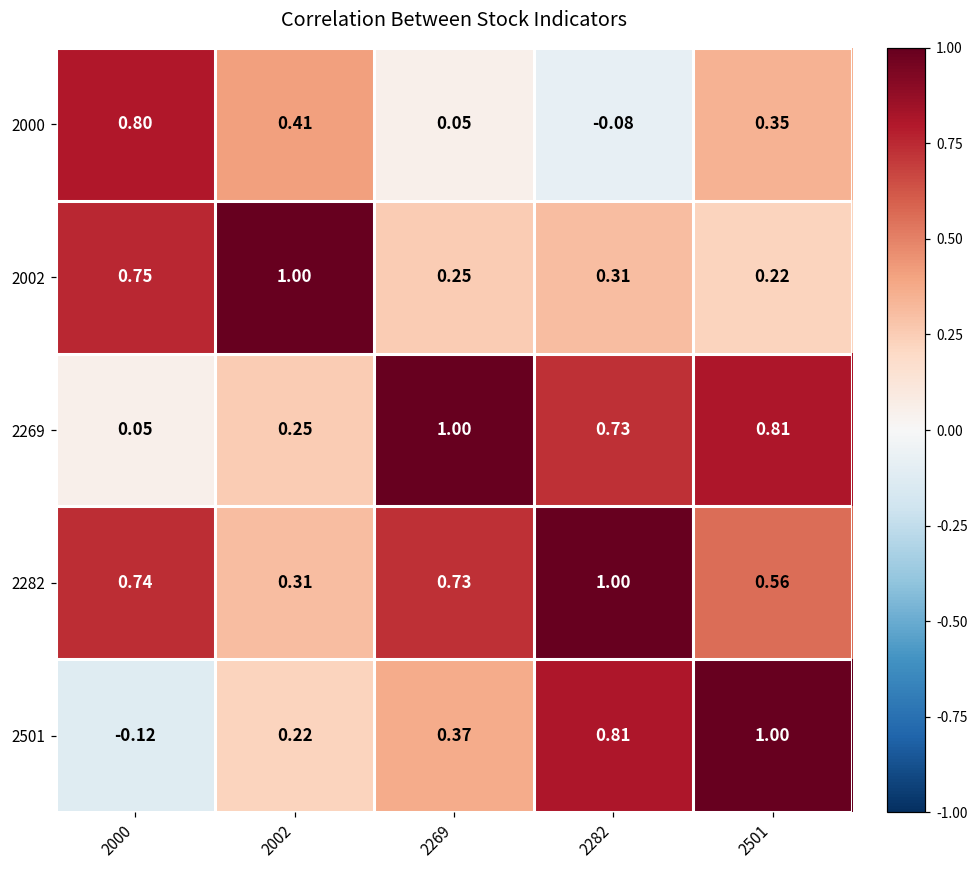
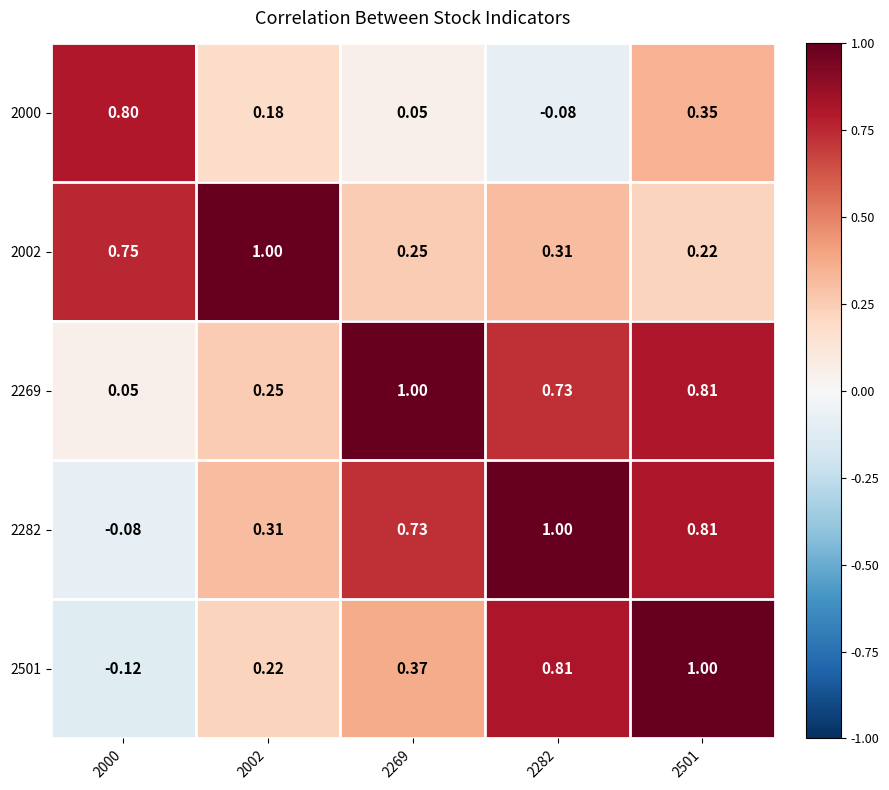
2000, 2002: 0.41 -> 0.18
2282, 2000: 0.74 -> -0.08
2282, 2501: 0.56 -> 0.81
